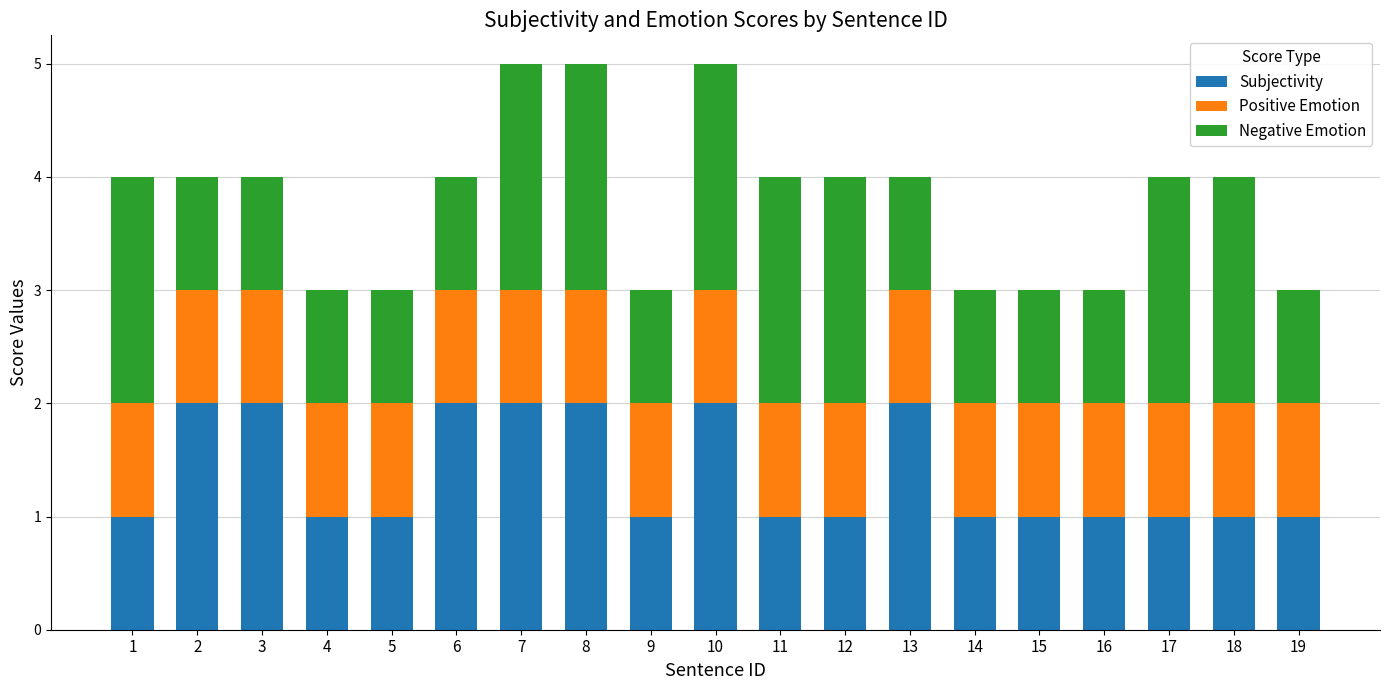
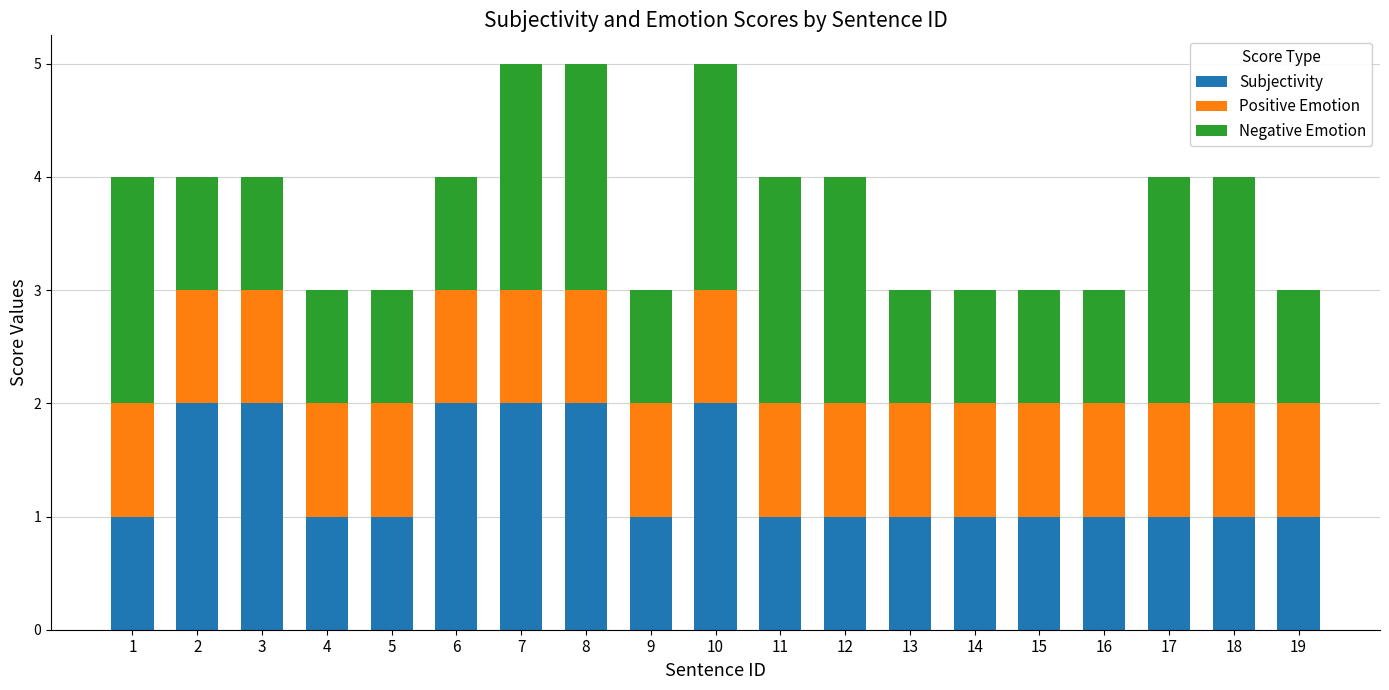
Subjectivity, 13: 2 -> 1
